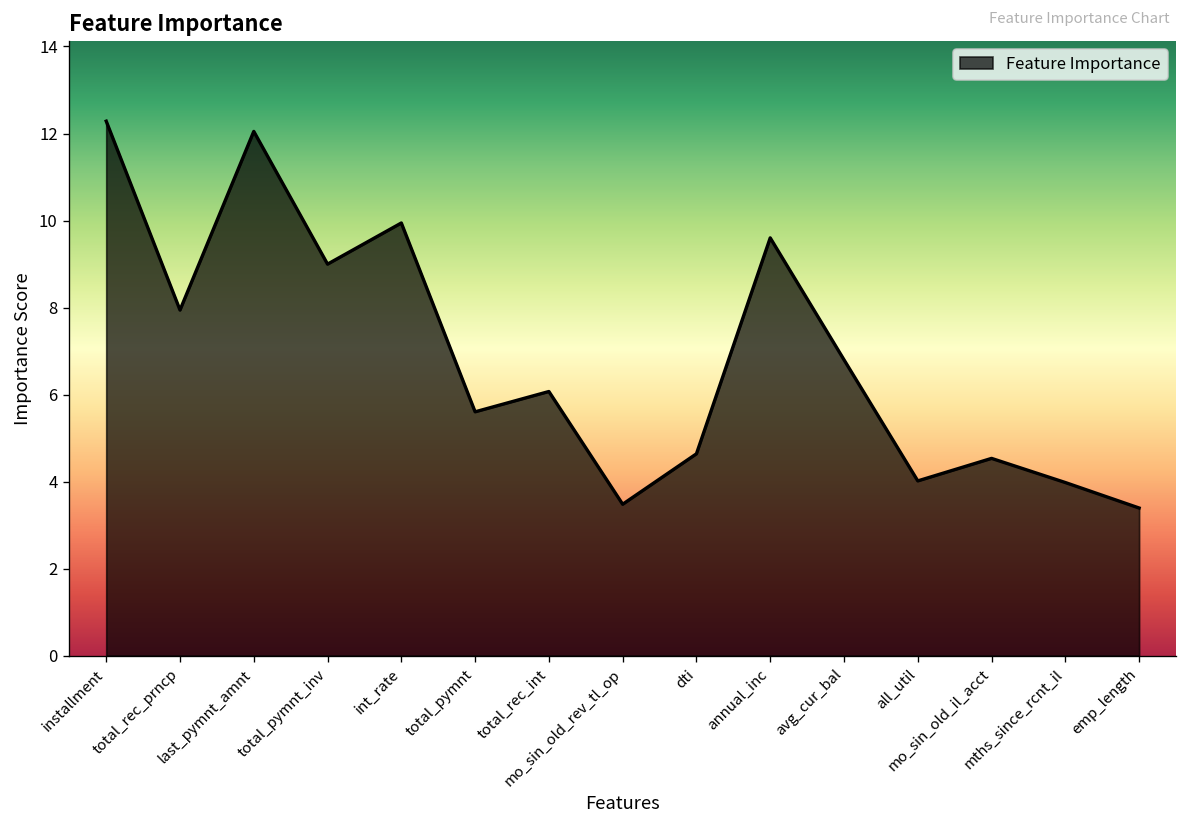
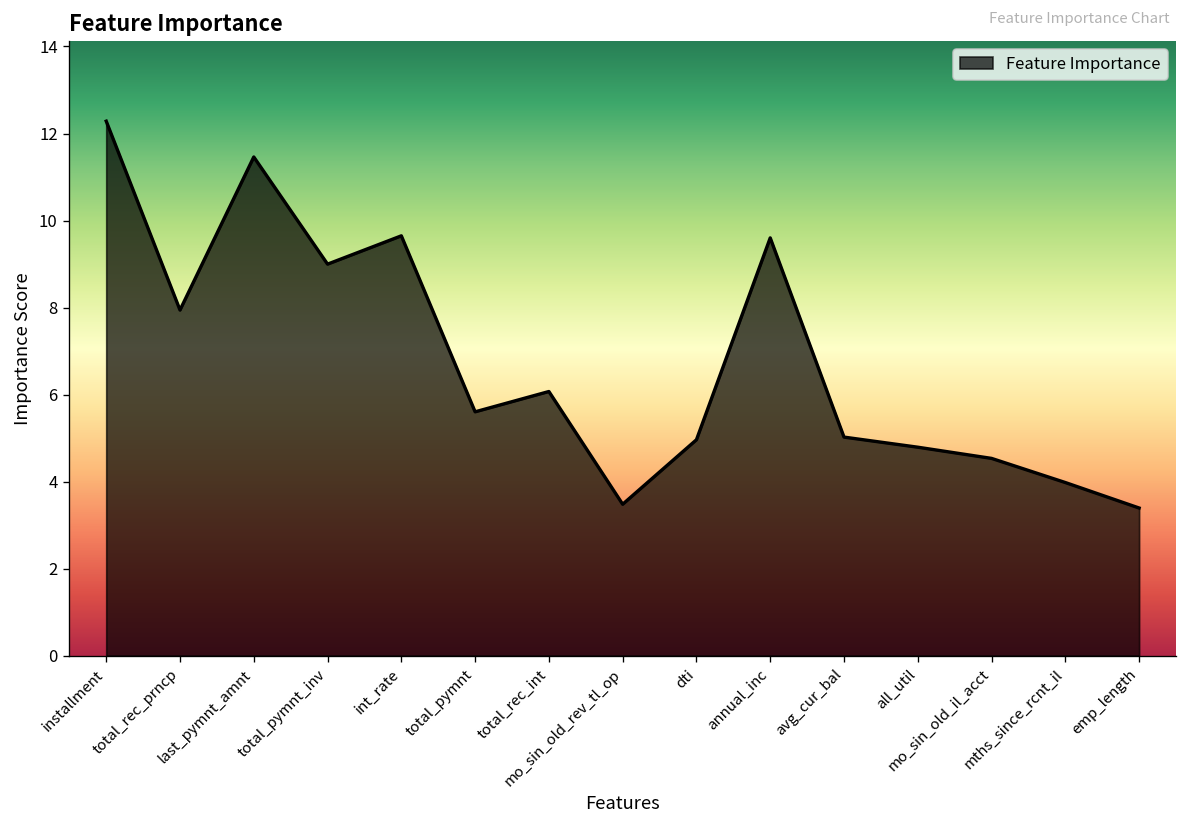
last_pymnt_amnt: 12.0 -> 11.5
int_rate: 9.9 -> 9.6
dti: 4.6 -> 5.0
avg_cur_bal: 6.8 -> 5.0
all_util: 4.0 -> 4.8
